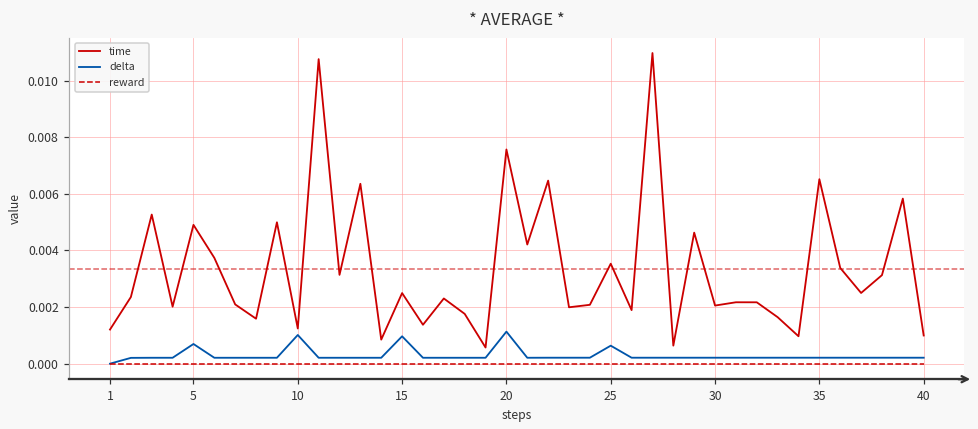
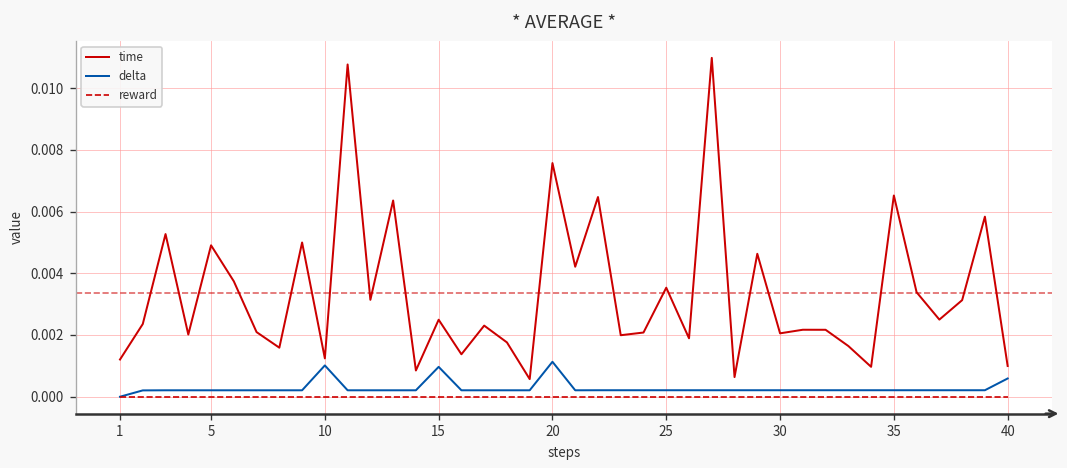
delta, 5: 0.0007 -> 0.0002
delta, 25: 0.0006 -> 0.0002
delta, 40: 0.0002 -> 0.0006
